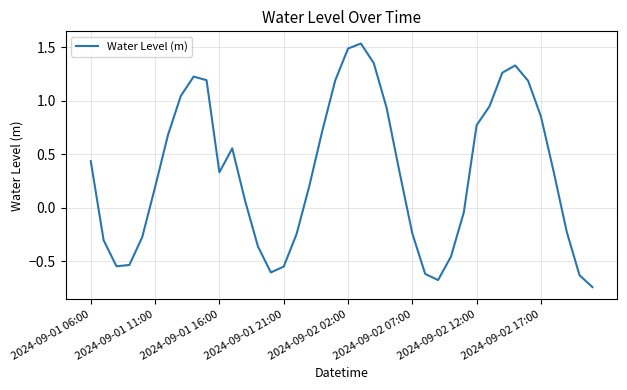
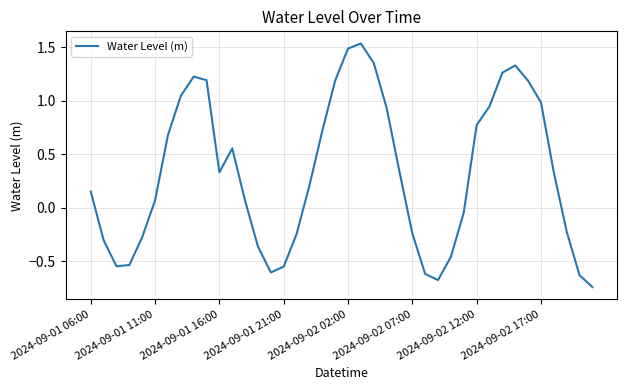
2024-09-01 06:00: 0.44 -> 0.15
2024-09-01 11:00: 0.19 -> 0.07
2024-09-02 17:00: 0.85 -> 0.99
